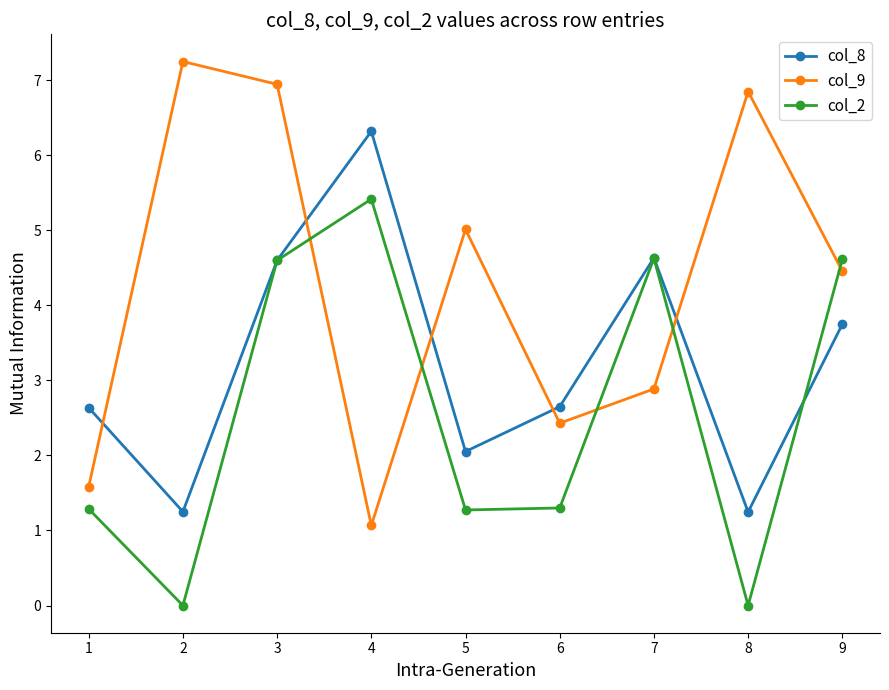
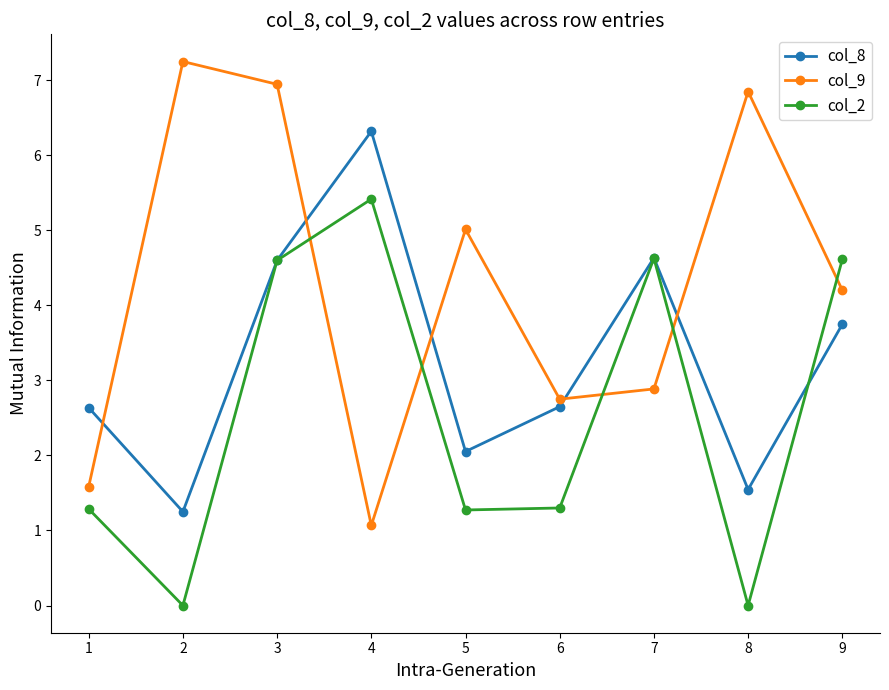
col_9, 6: 2.4 -> 2.8
col_8, 8: 1.2 -> 1.5
col_9, 9: 4.5 -> 4.2
